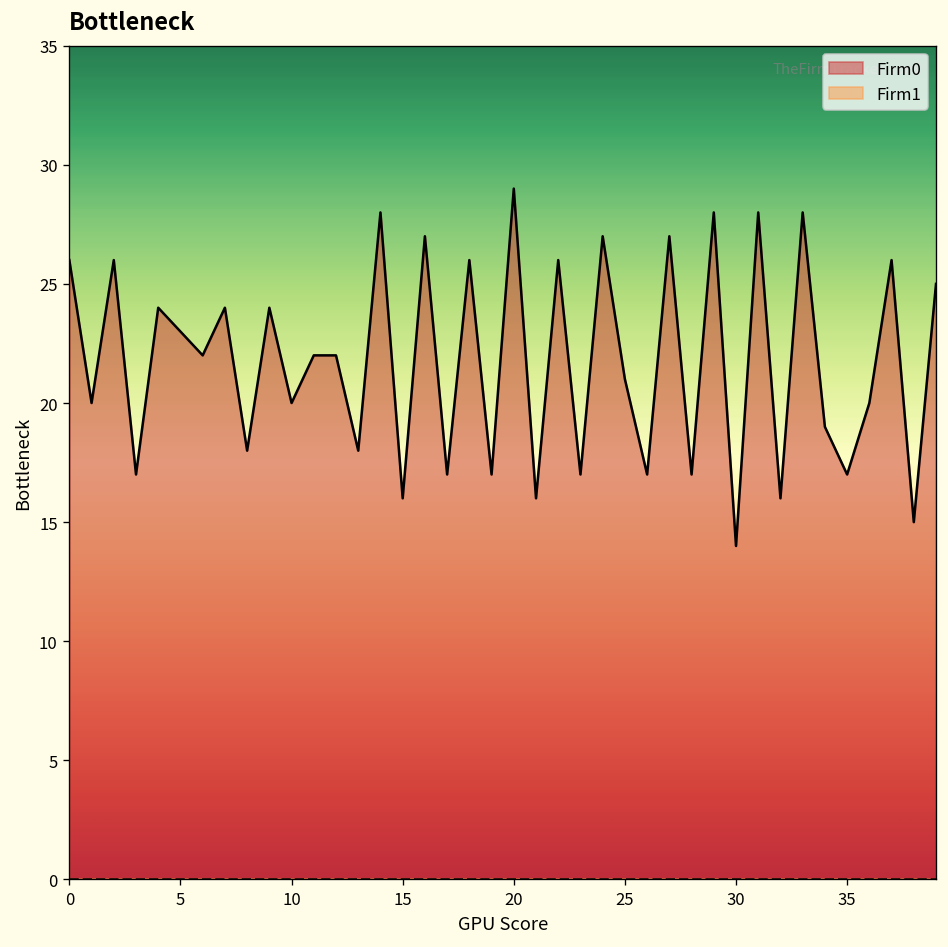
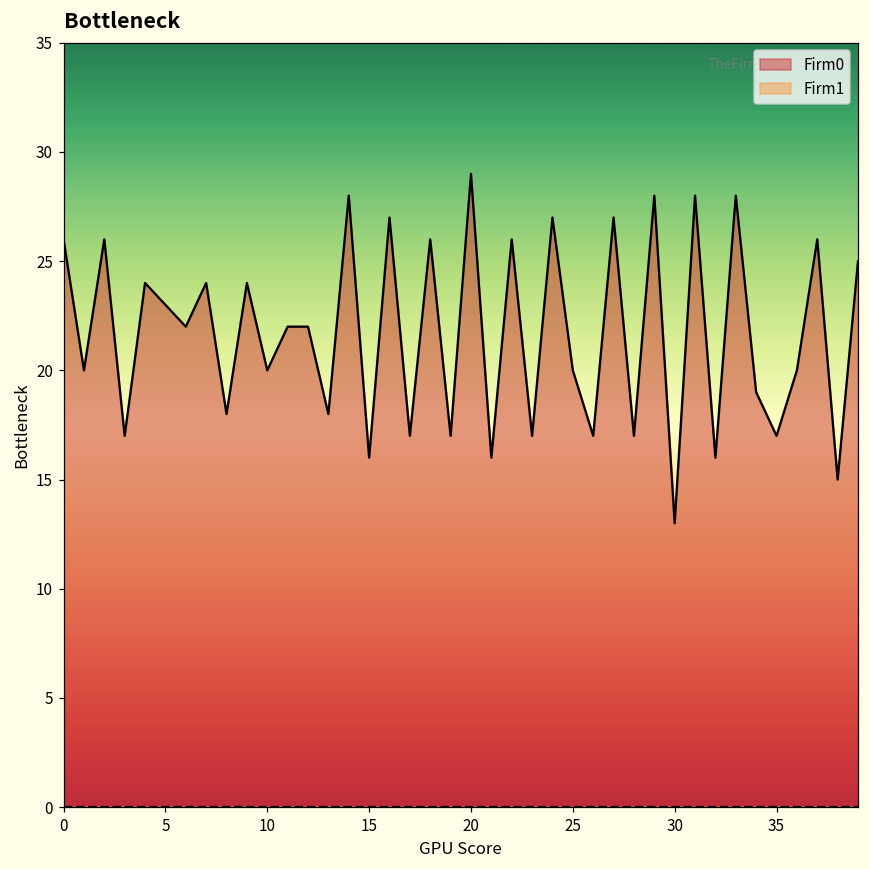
Firm0, 25: 21 -> 20
Firm0, 30: 14 -> 13
